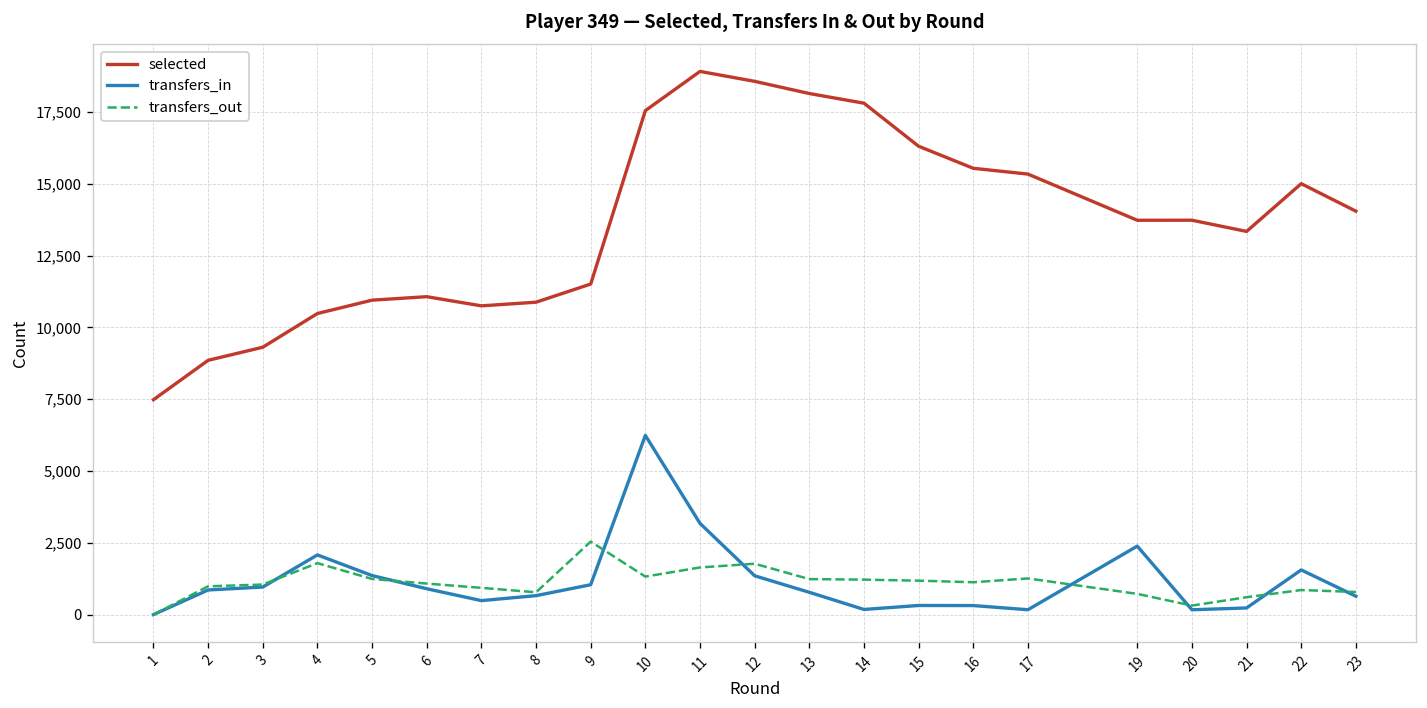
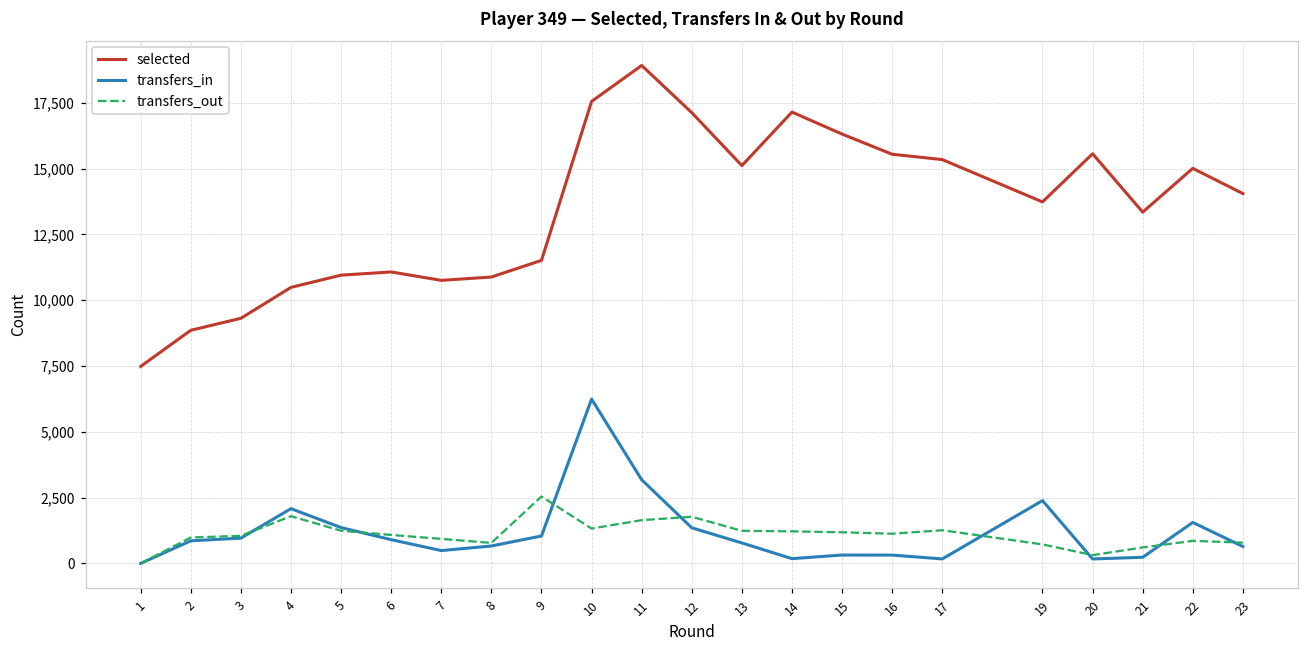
selected, 12: 18,600 -> 17,100
selected, 13: 18,100 -> 15,100
selected, 14: 17,800 -> 17,100
selected, 20: 13,700 -> 15,600
